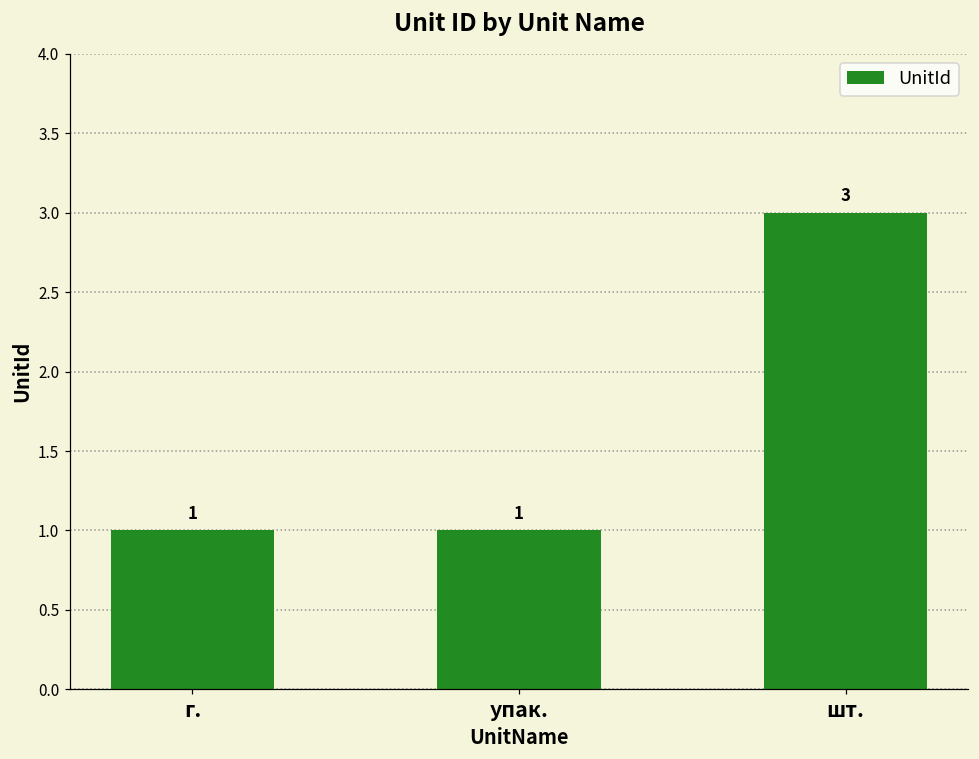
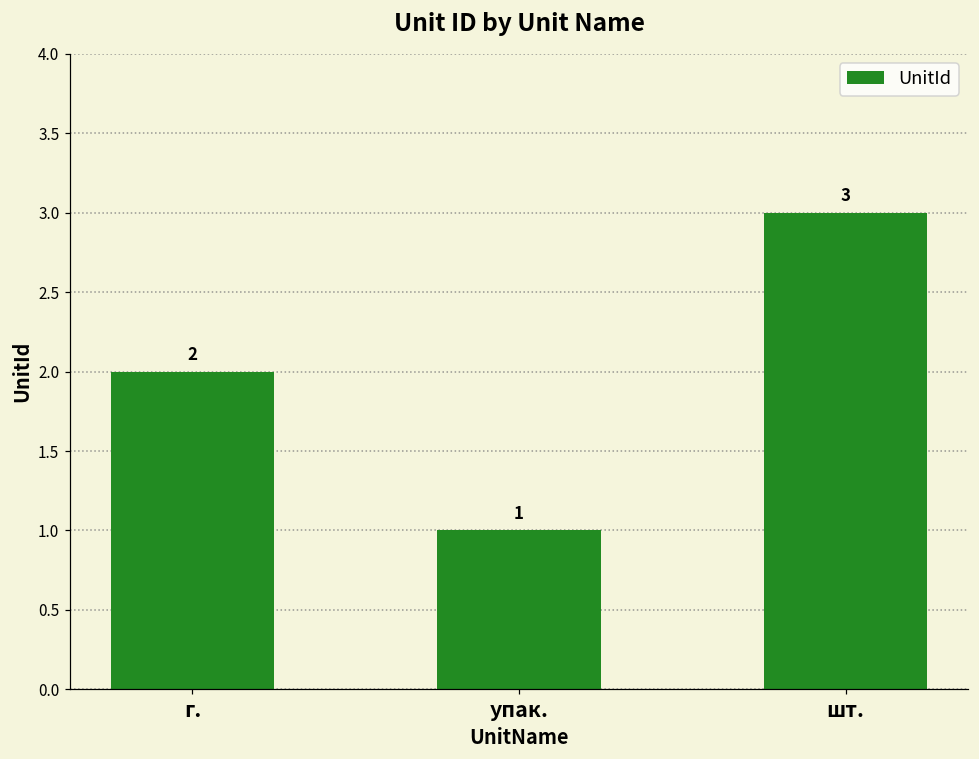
г.: 1 -> 2
